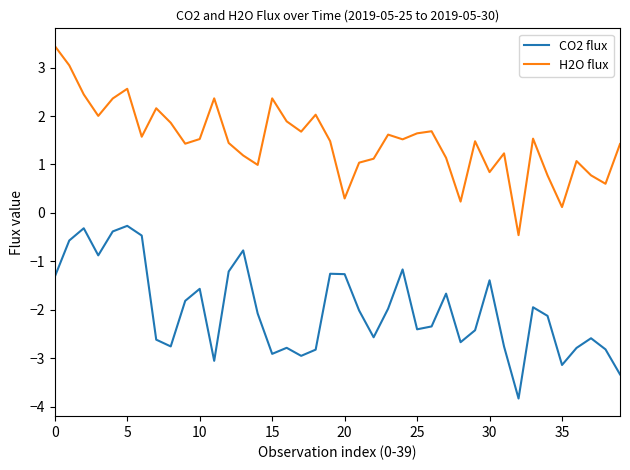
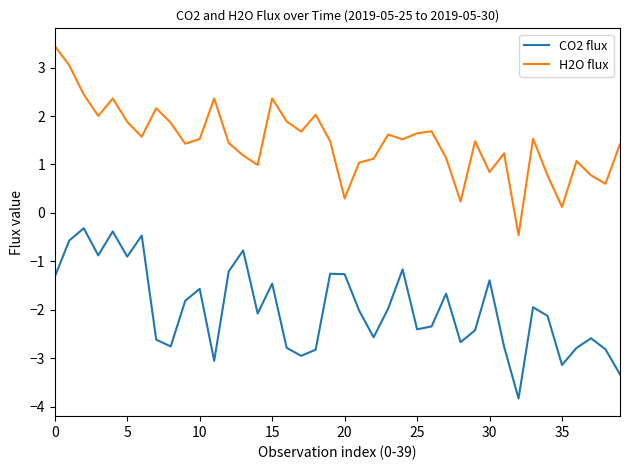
CO2 flux, 5: -0.3 -> -0.9
H2O flux, 5: 2.6 -> 1.9
CO2 flux, 15: -2.9 -> -1.5
